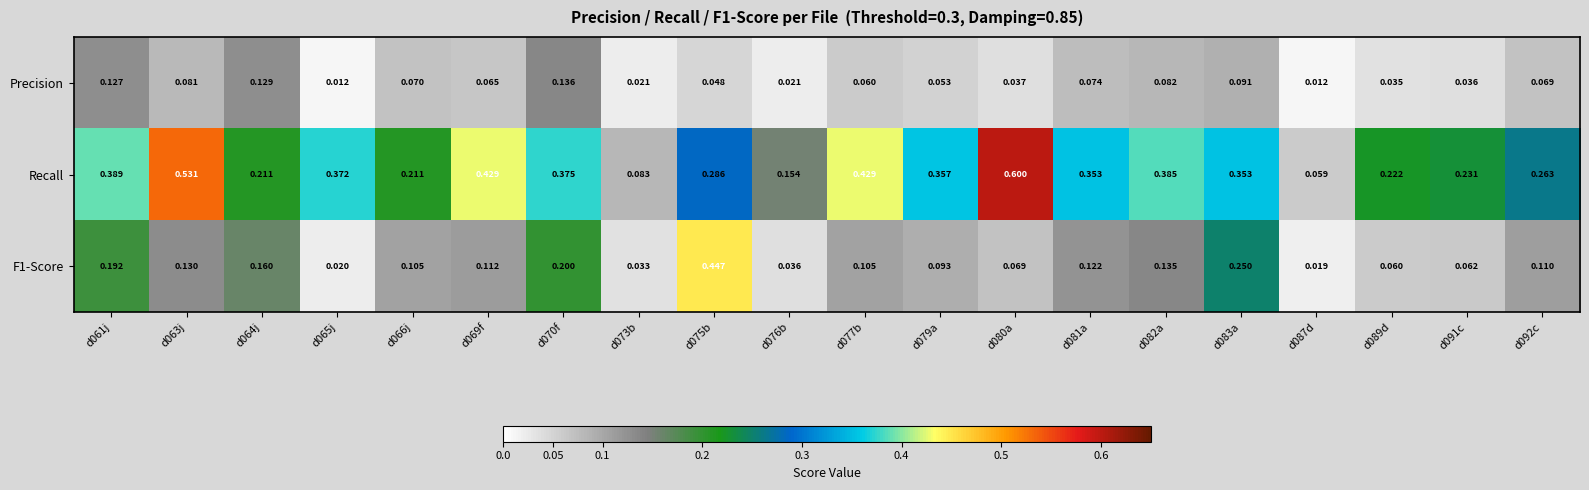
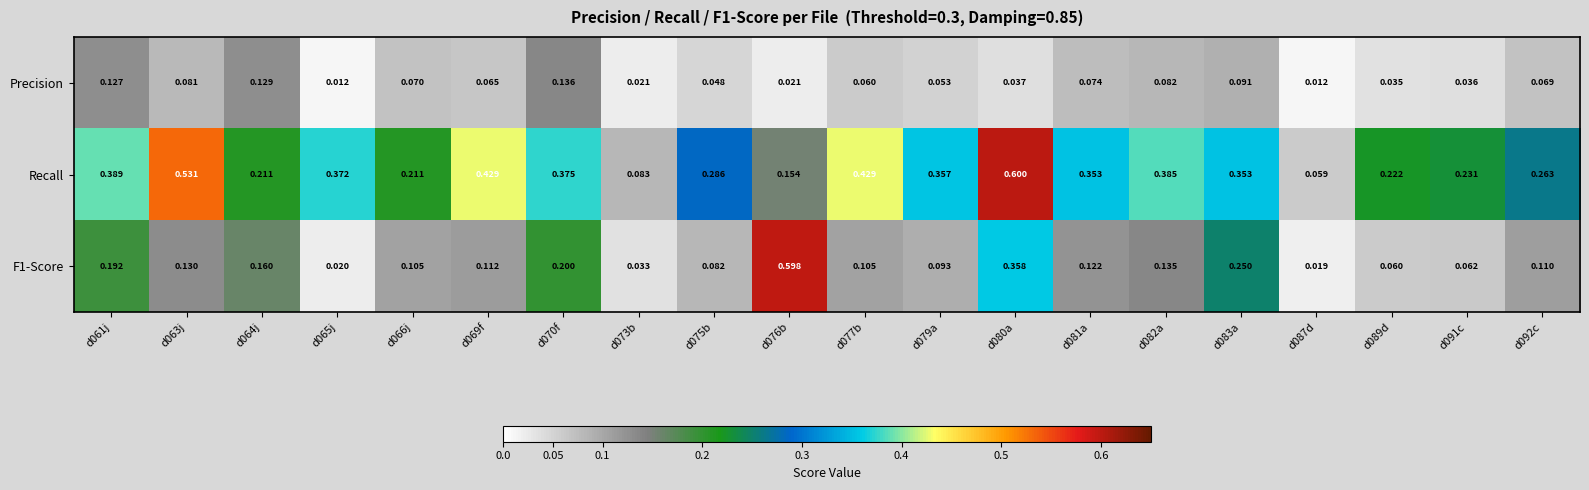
F1-Score, d075b: 0.447 -> 0.082
F1-Score, d076b: 0.036 -> 0.598
F1-Score, d080a: 0.069 -> 0.358
